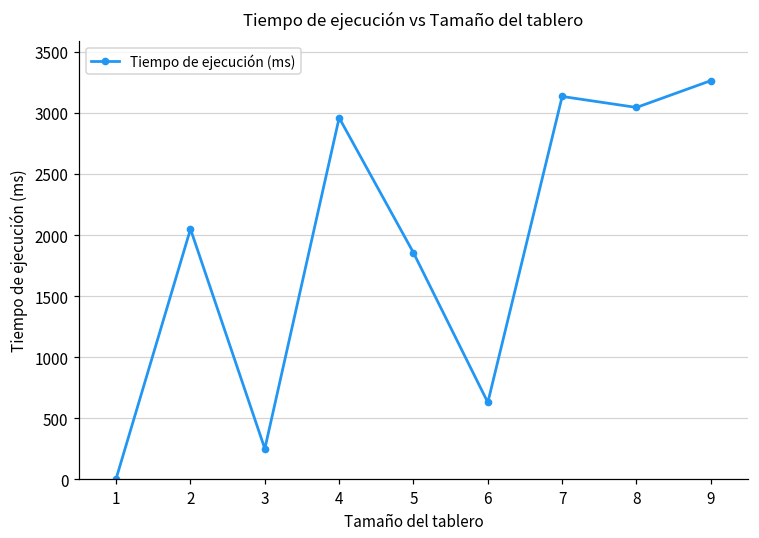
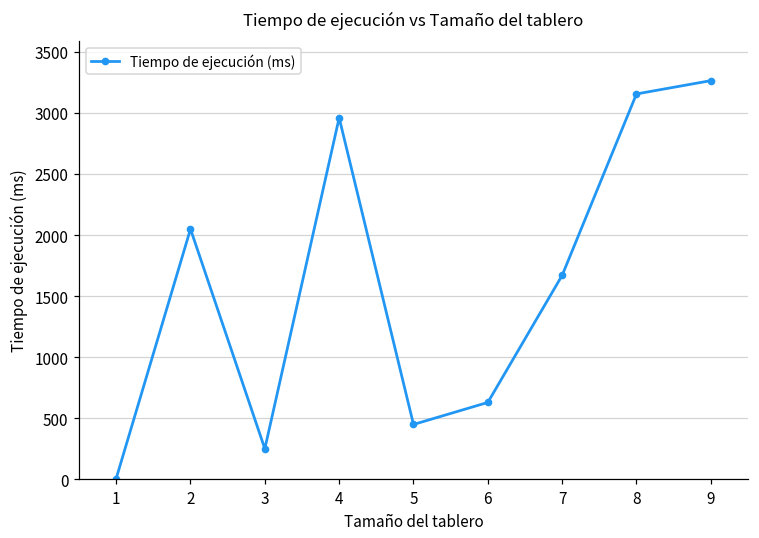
5: 1850 -> 450
7: 3130 -> 1670
8: 3040 -> 3160
